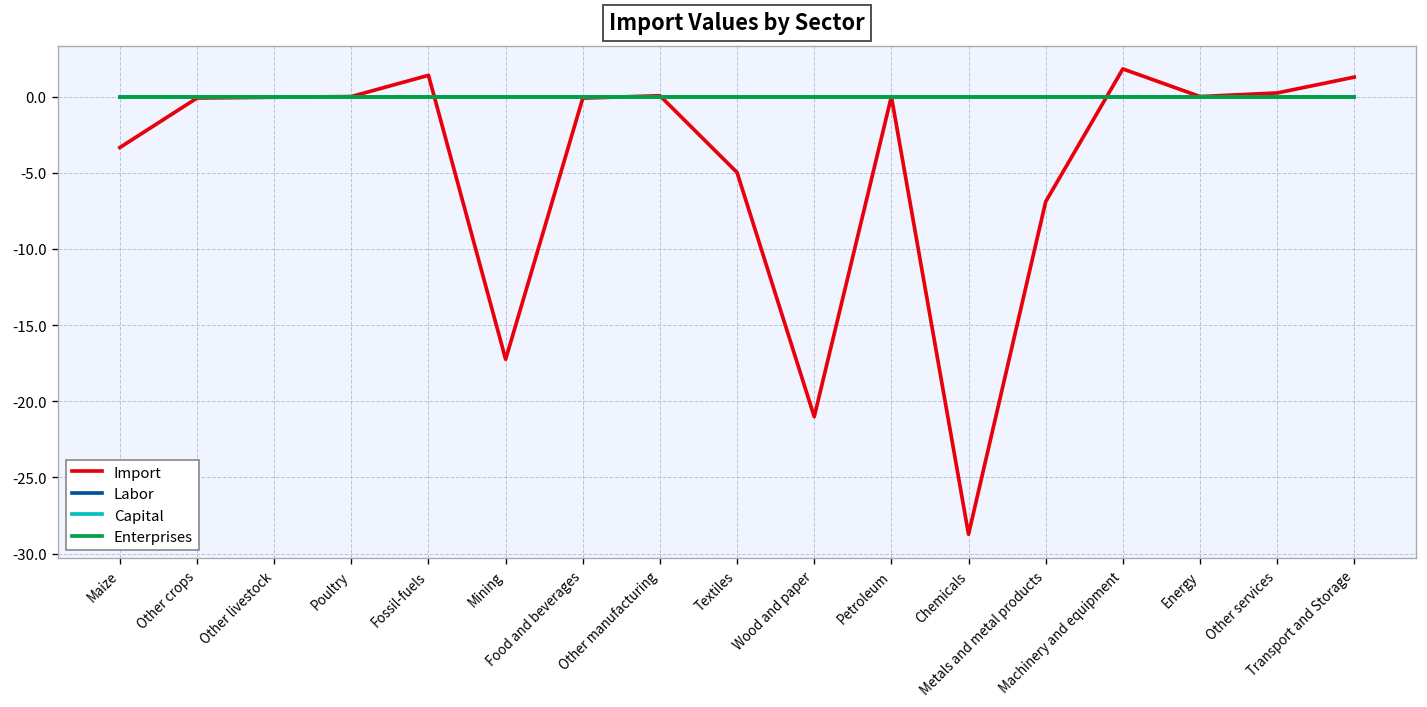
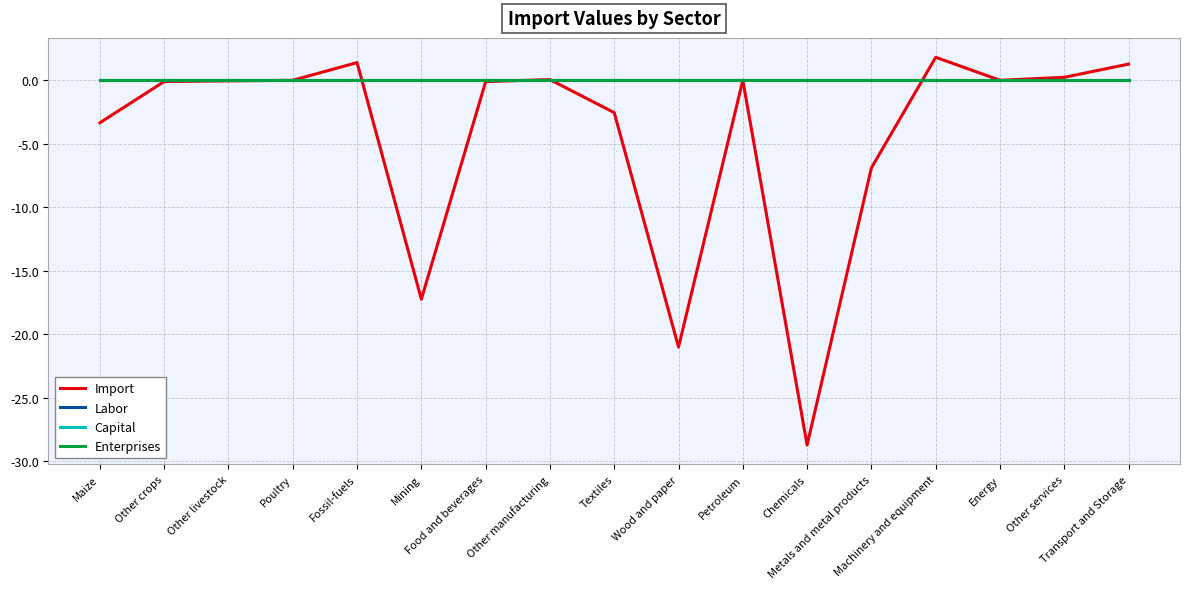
Import, Textiles: -5.0 -> -2.5
